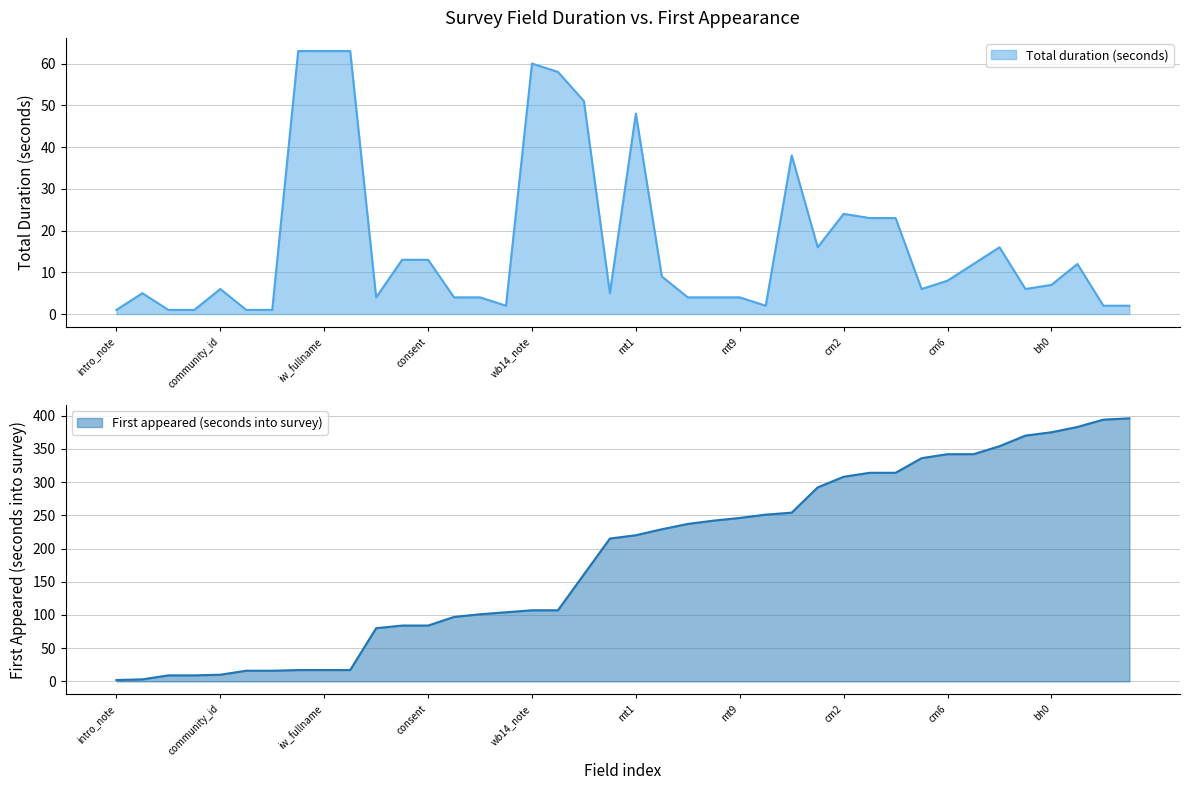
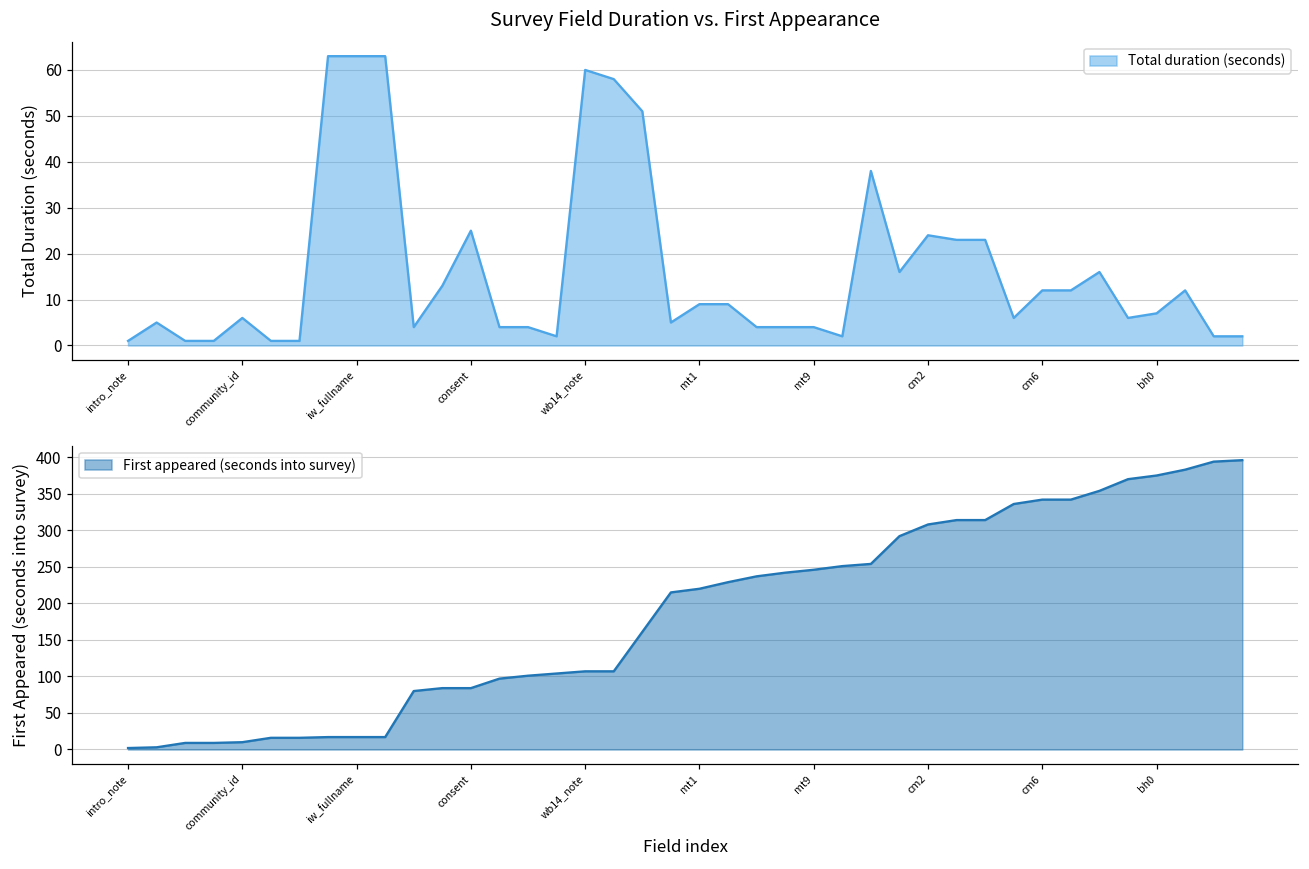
Survey Field Duration vs. First Appearance, consent: 13 -> 25
Survey Field Duration vs. First Appearance, mt1: 48 -> 9
Survey Field Duration vs. First Appearance, cm6: 8 -> 12
